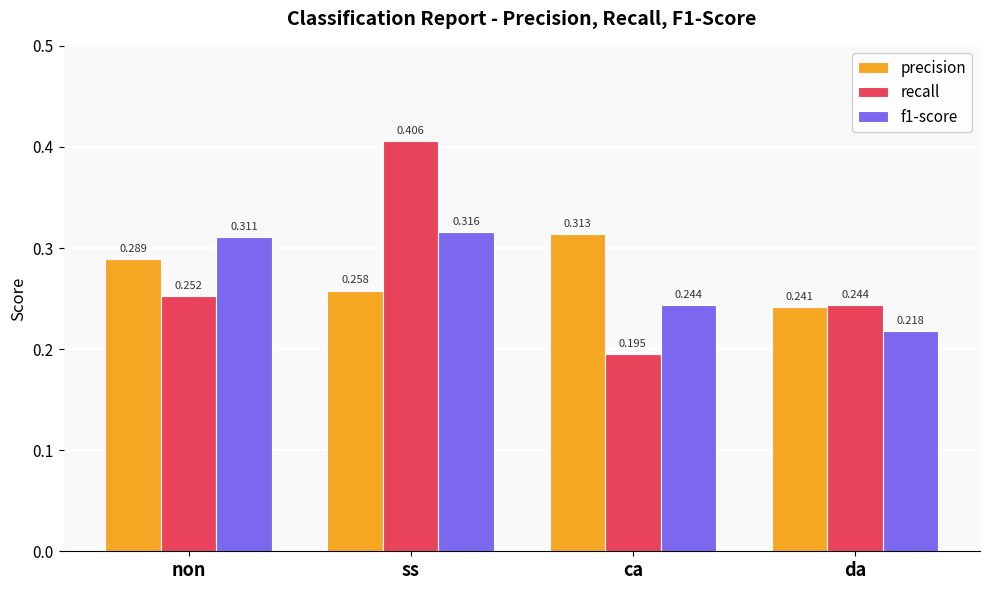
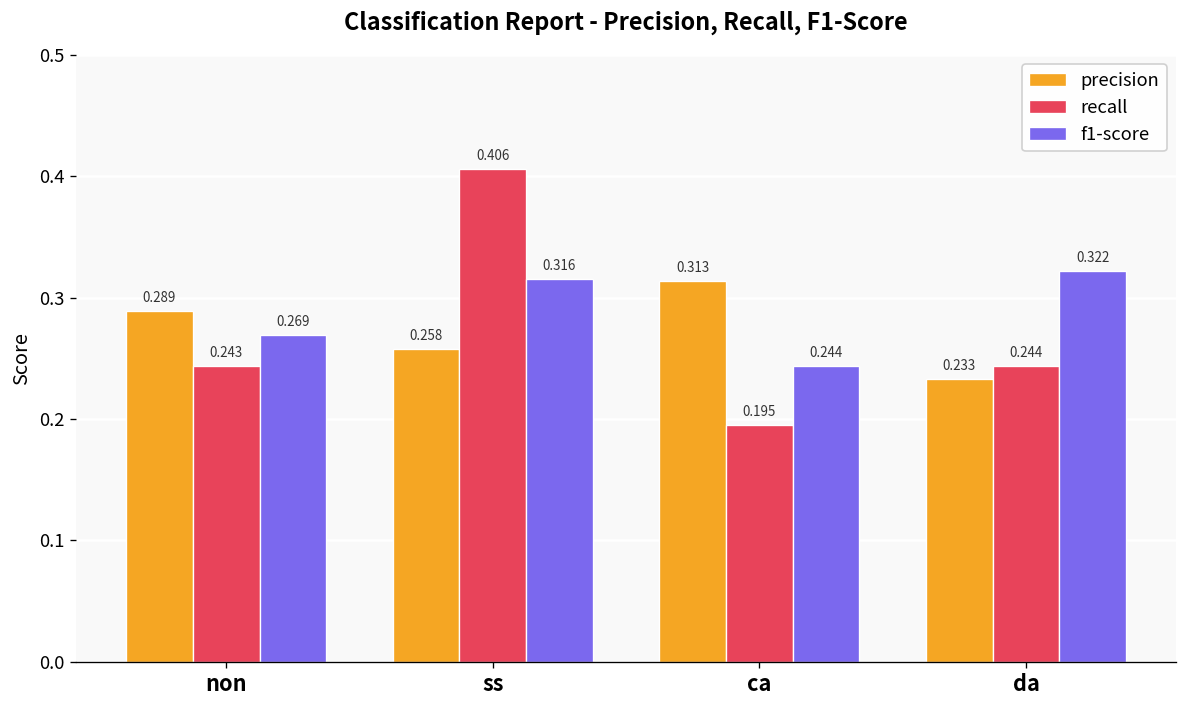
recall, non: 0.252 -> 0.243
f1-score, non: 0.311 -> 0.269
precision, da: 0.241 -> 0.233
f1-score, da: 0.218 -> 0.322
